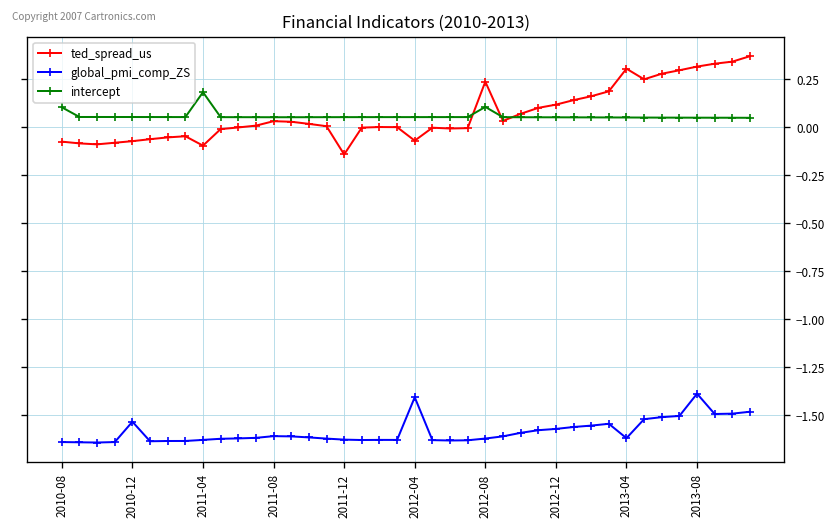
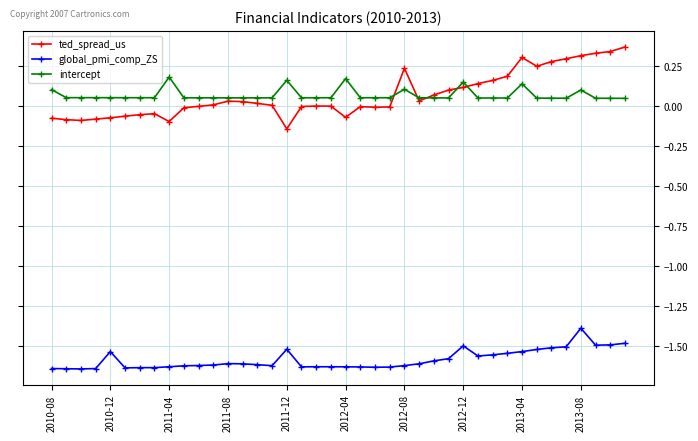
global_pmi_comp_ZS, 2011-12: -1.63 -> -1.52
intercept, 2011-12: 0.05 -> 0.16
global_pmi_comp_ZS, 2012-04: -1.41 -> -1.63
intercept, 2012-04: 0.05 -> 0.17
global_pmi_comp_ZS, 2012-12: -1.57 -> -1.50
intercept, 2012-12: 0.05 -> 0.15
global_pmi_comp_ZS, 2013-04: -1.62 -> -1.53
intercept, 2013-04: 0.05 -> 0.14
intercept, 2013-08: 0.05 -> 0.10
